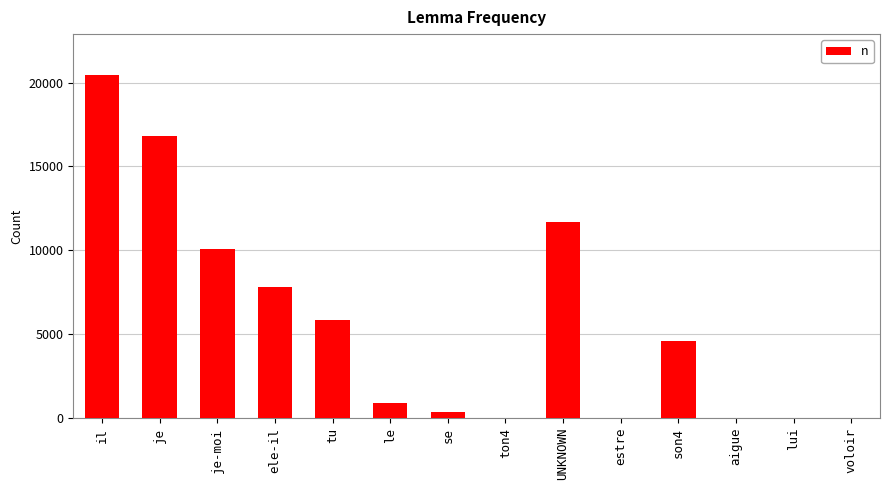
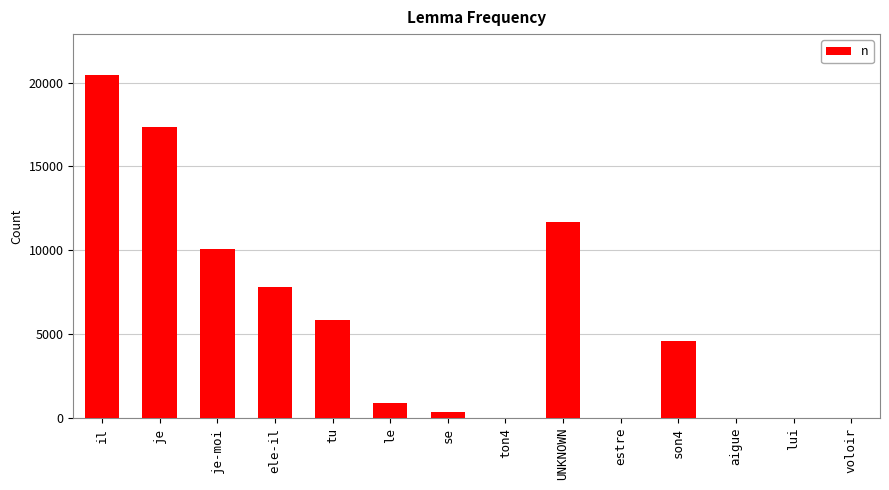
je: 16800 -> 17300
